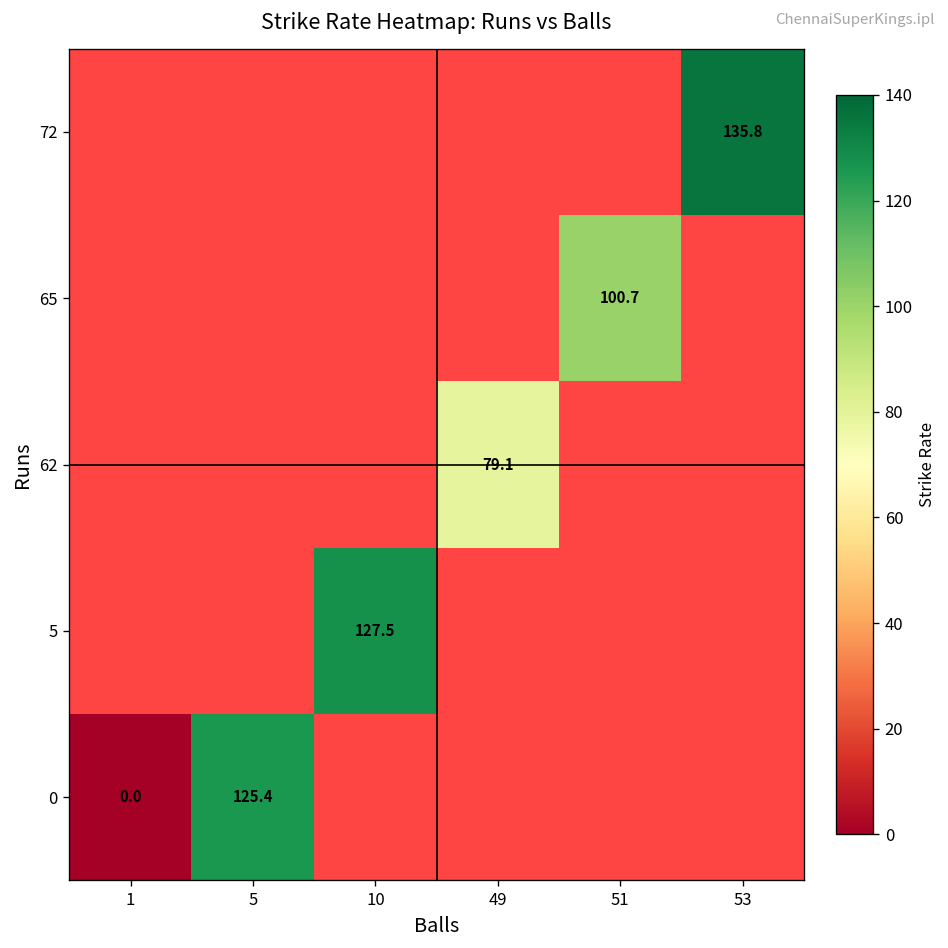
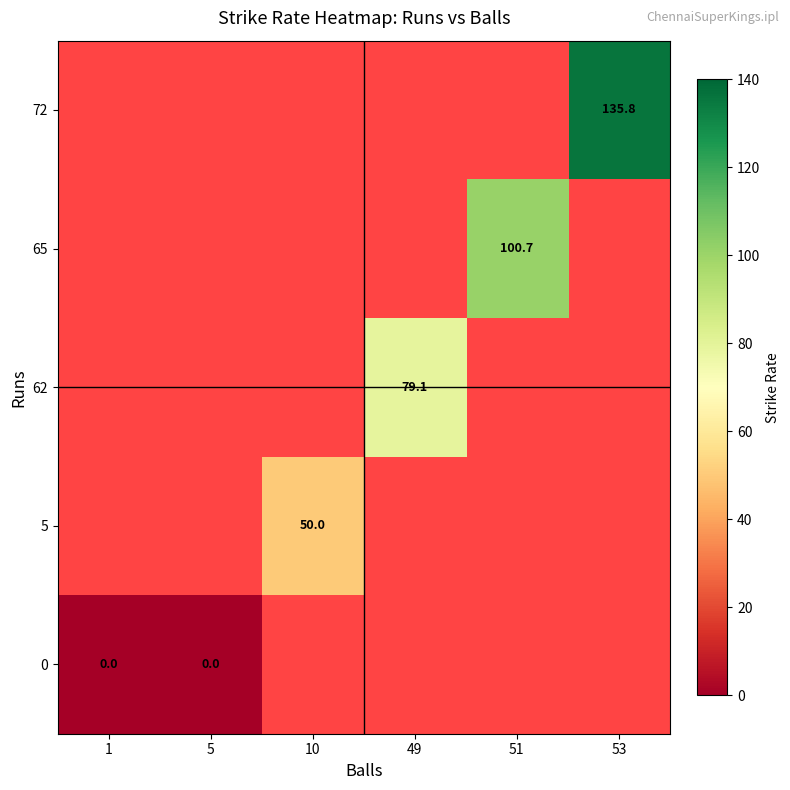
5, 10: 127.5 -> 50.0
0, 5: 125.4 -> 0.0
